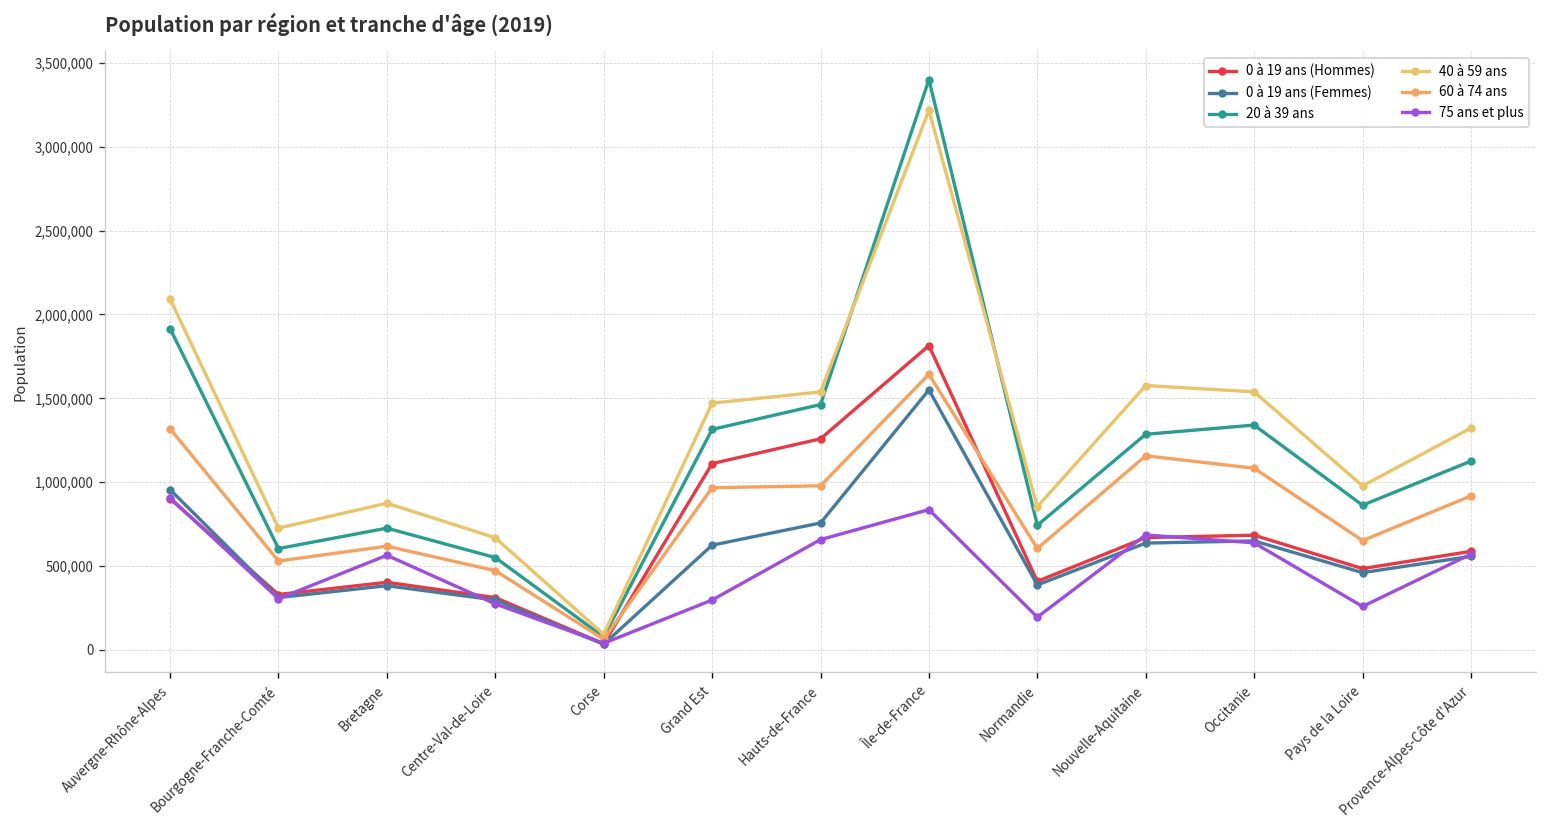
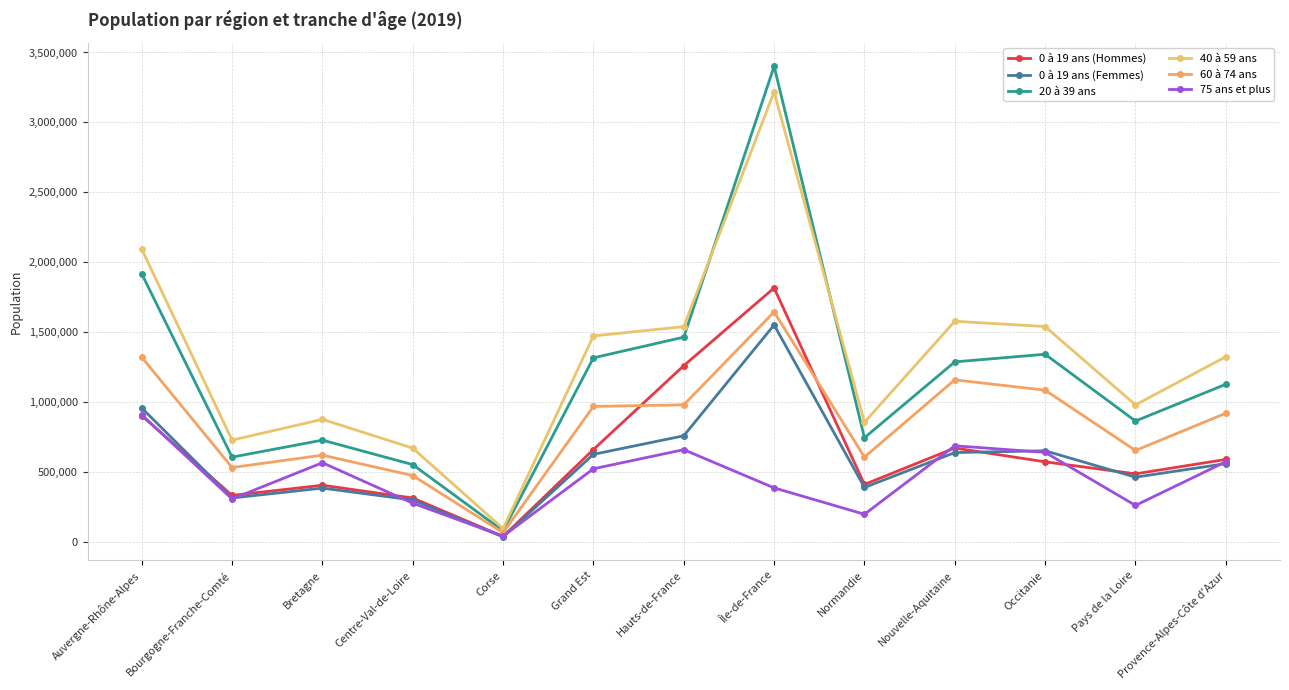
0 à 19 ans (Hommes), Grand Est: 1,110,000 -> 660,000
75 ans et plus, Grand Est: 300,000 -> 520,000
75 ans et plus, Île-de-France: 840,000 -> 380,000
0 à 19 ans (Hommes), Occitanie: 680,000 -> 570,000
